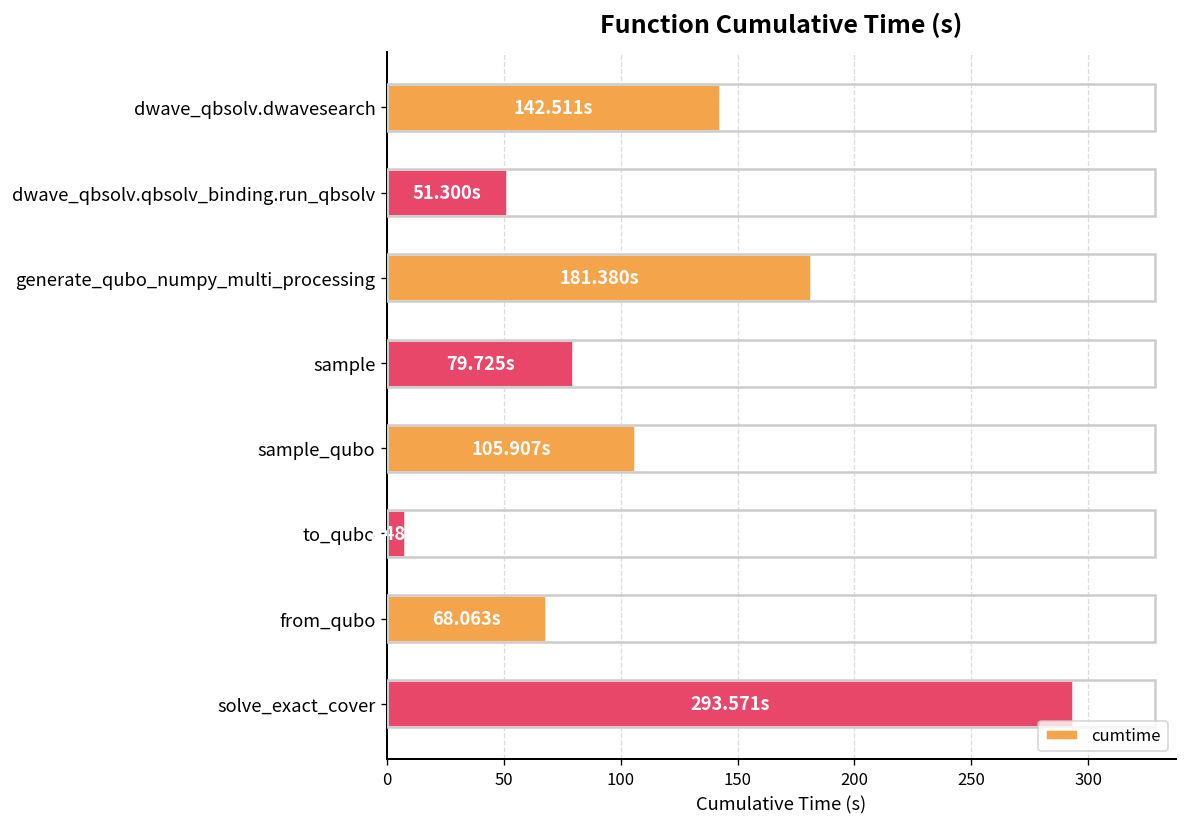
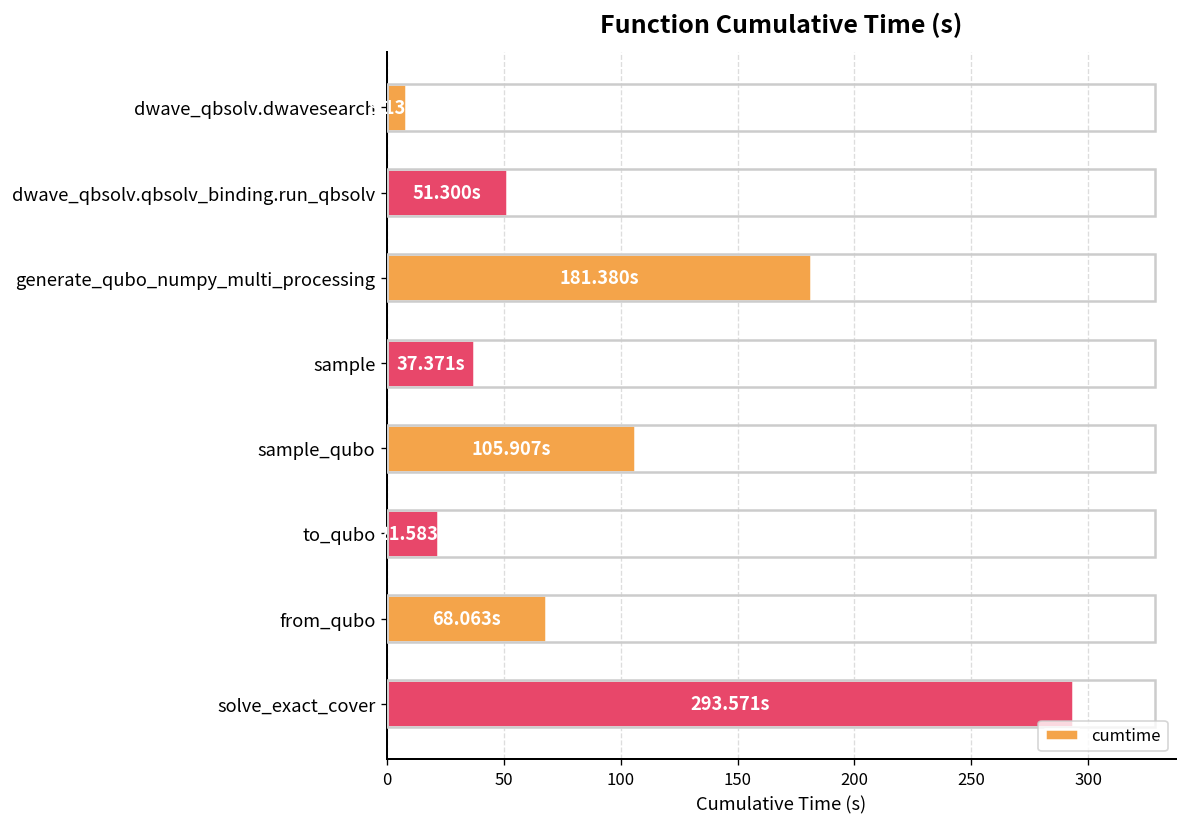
dwave_qbsolv.dwavesearch: 143 -> 8
sample: 79.725s -> 37.371s
to_qubo: 7 -> 22
